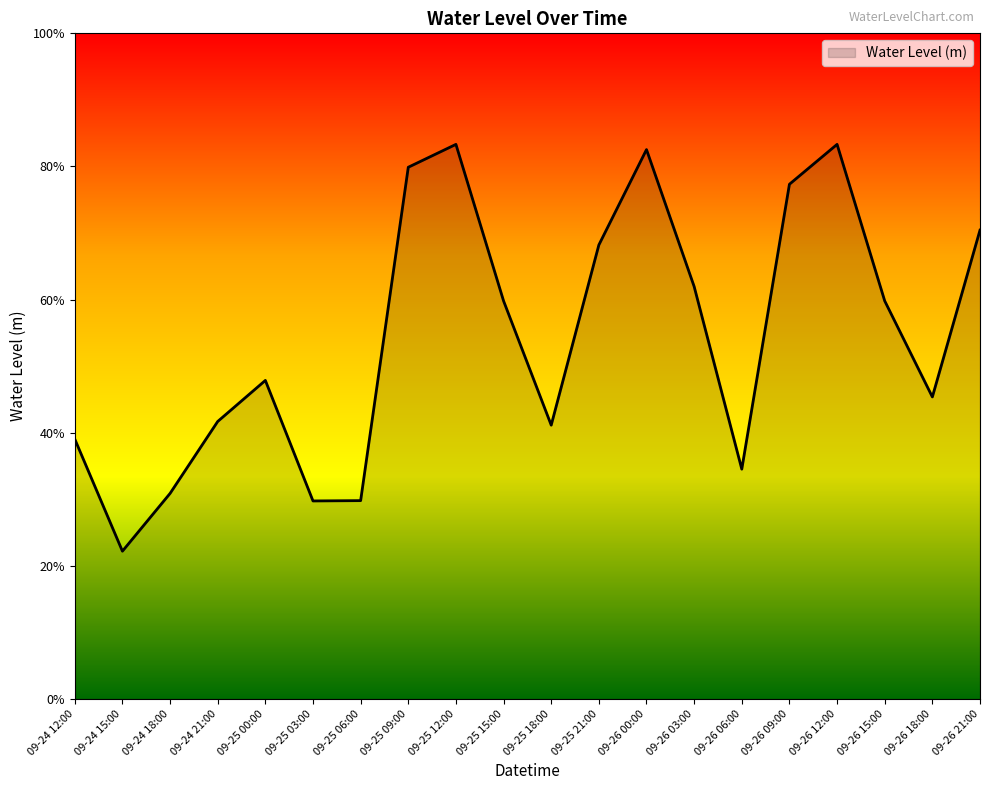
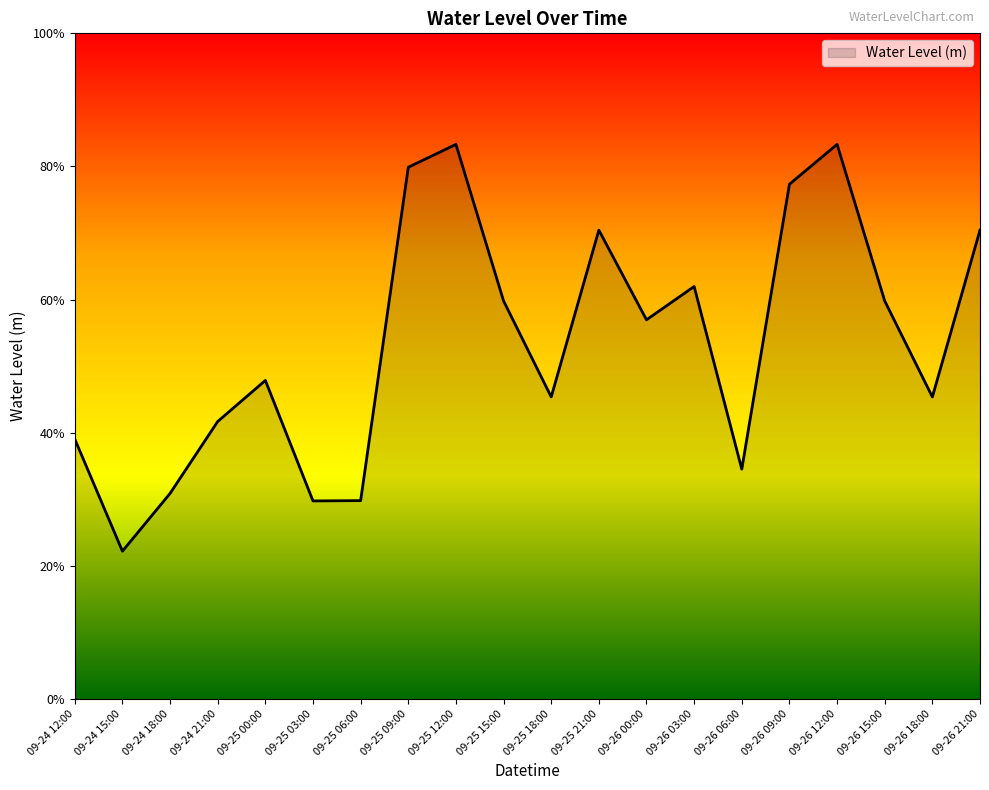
09-25 18:00: 41% -> 45%
09-25 21:00: 68% -> 70%
09-26 00:00: 83% -> 57%
